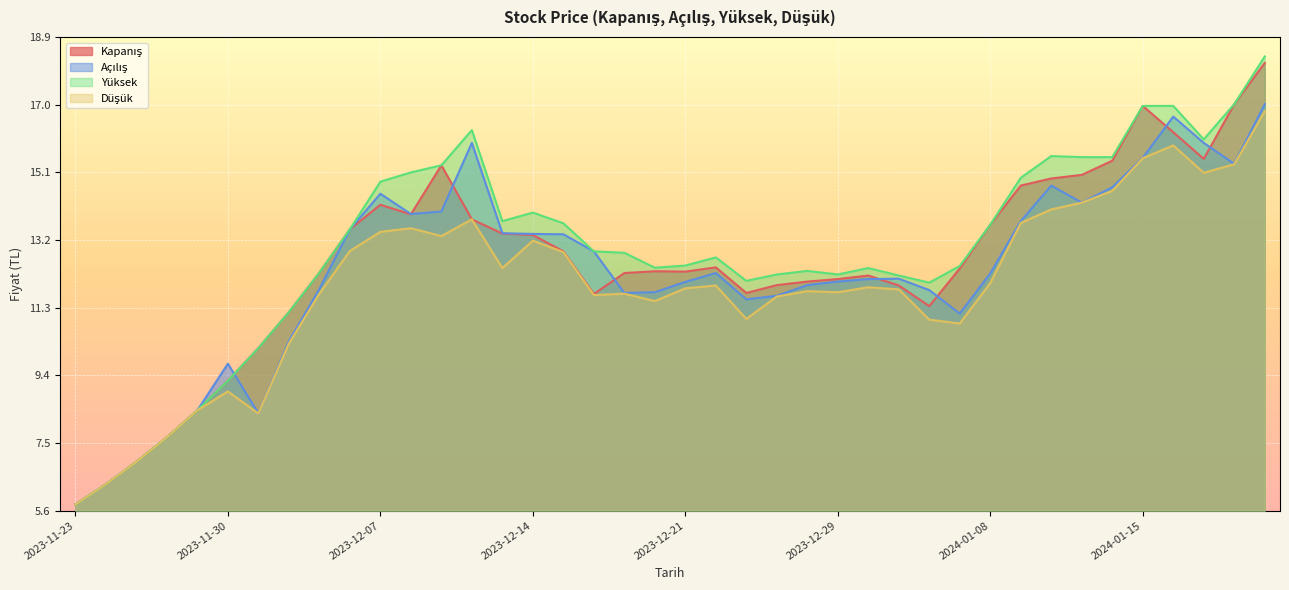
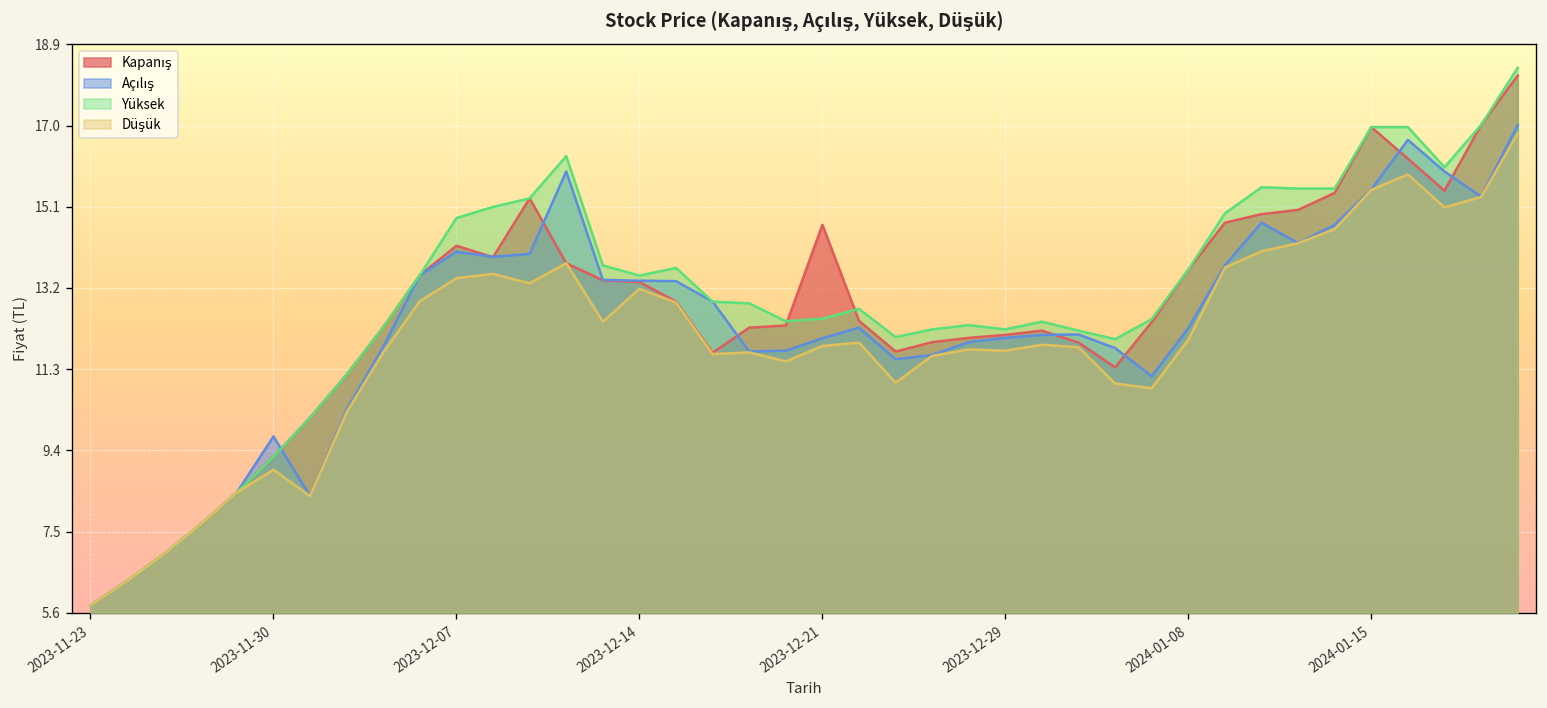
Açılış, 2023-12-07: 14.5 -> 14.0
Yüksek, 2023-12-14: 13.9 -> 13.5
Kapanış, 2023-12-21: 12.3 -> 14.7
